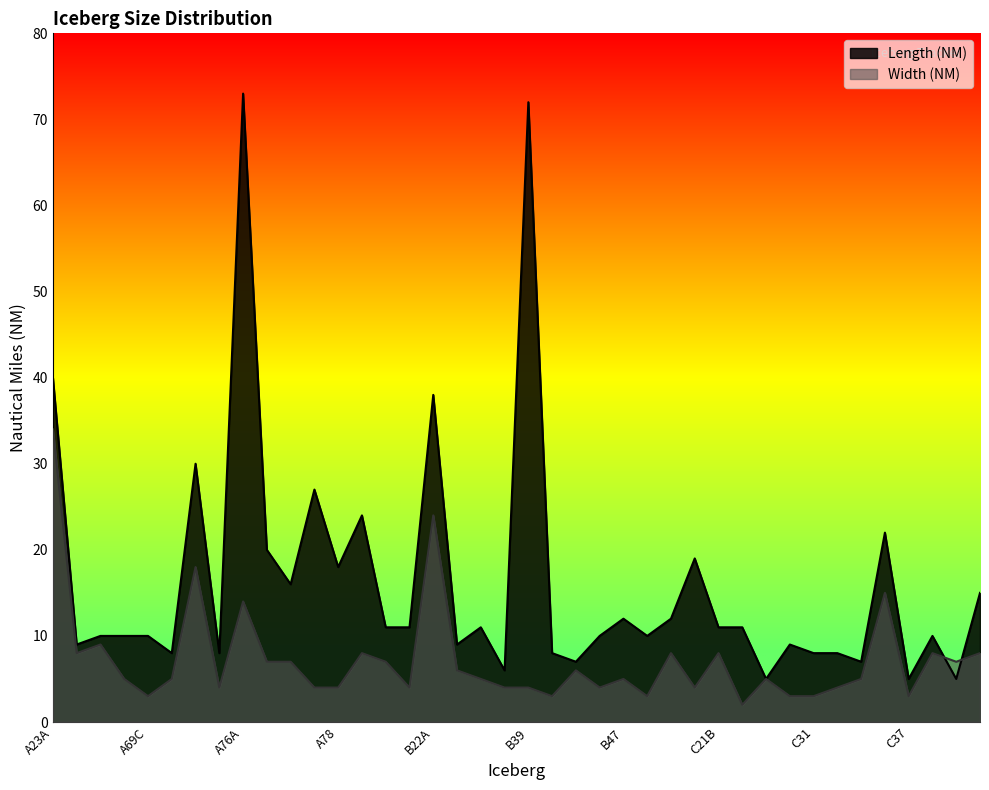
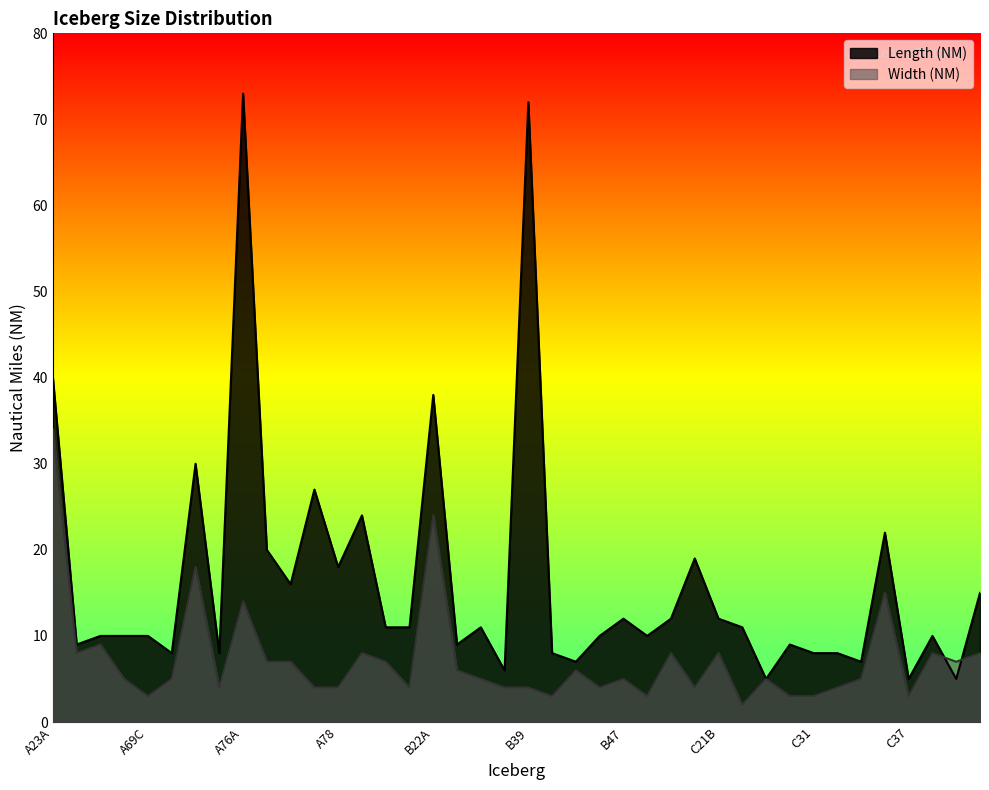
Length (NM), C21B: 11 -> 12
